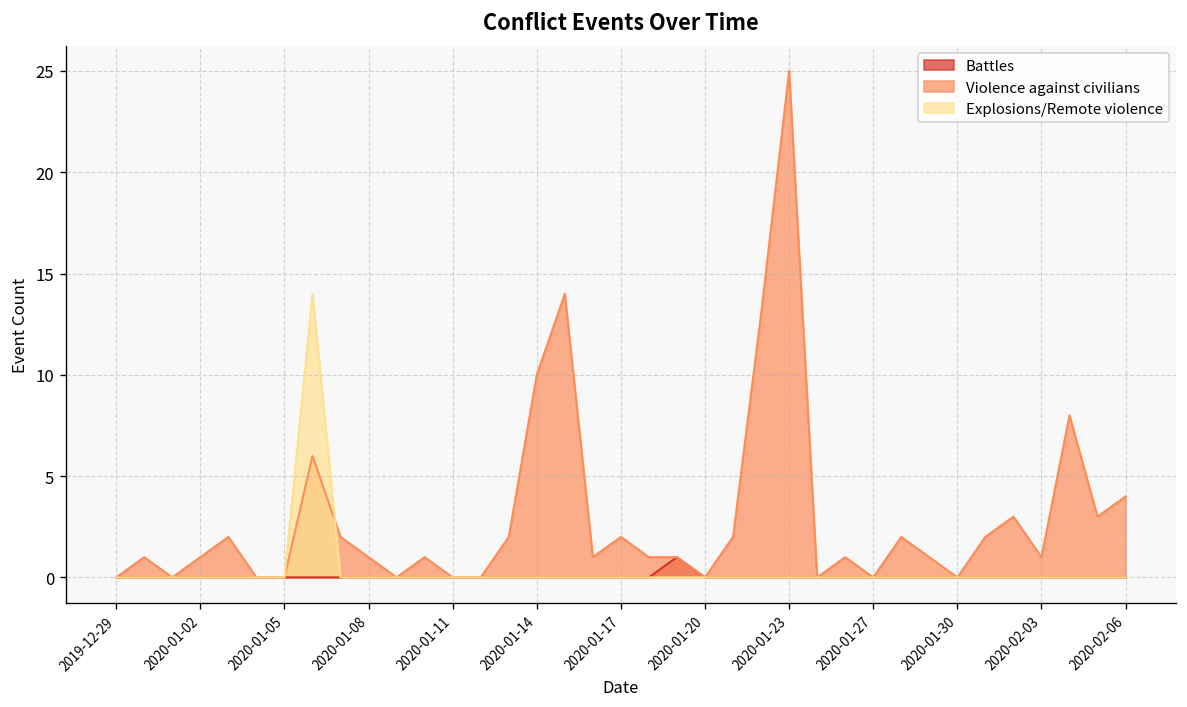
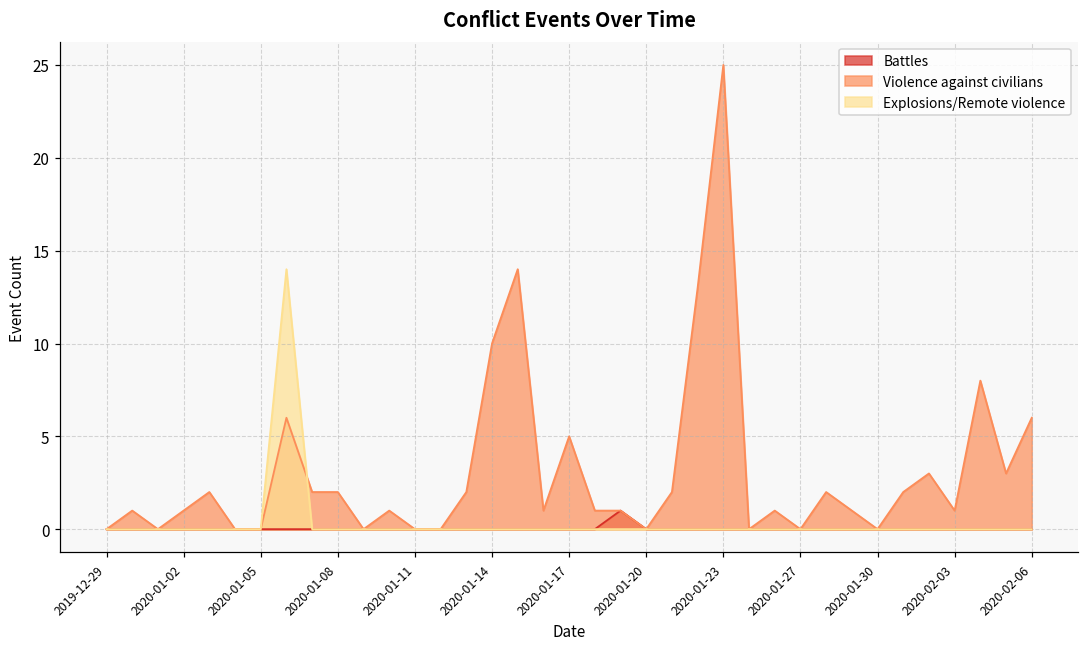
Violence against civilians, 2020-01-08: 1 -> 2
Violence against civilians, 2020-01-17: 2 -> 5
Violence against civilians, 2020-02-06: 4 -> 6
